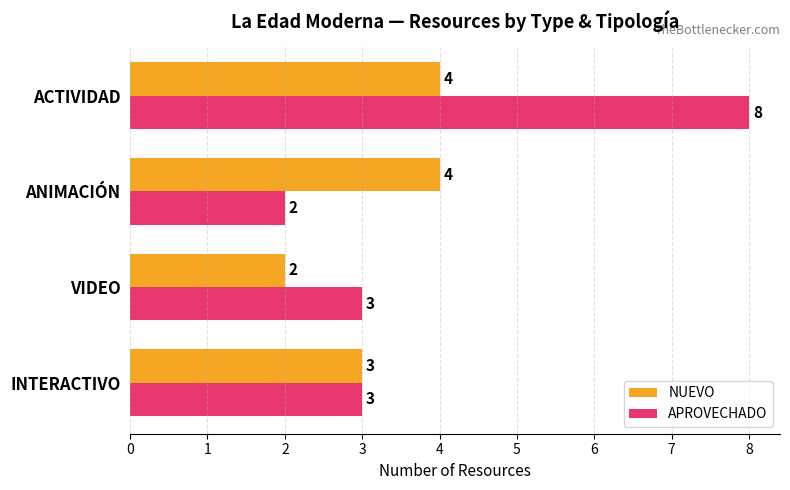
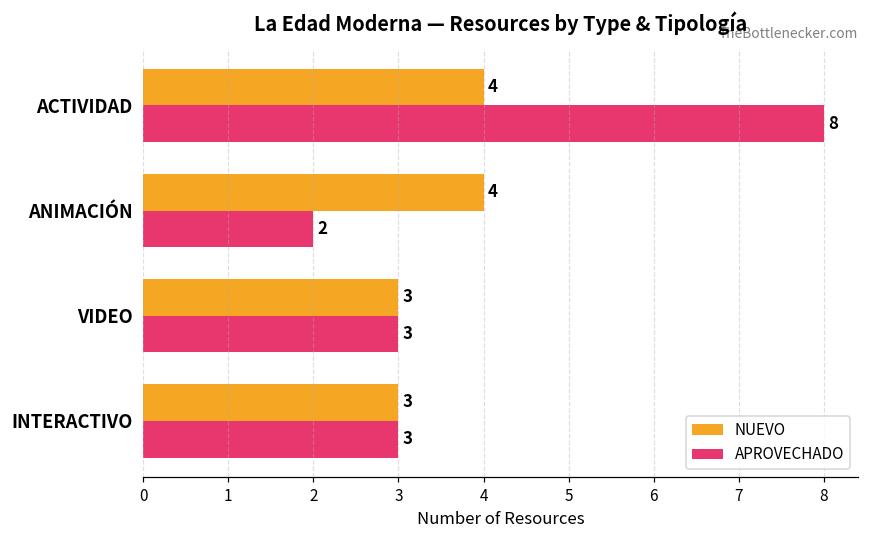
NUEVO, VIDEO: 2 -> 3
